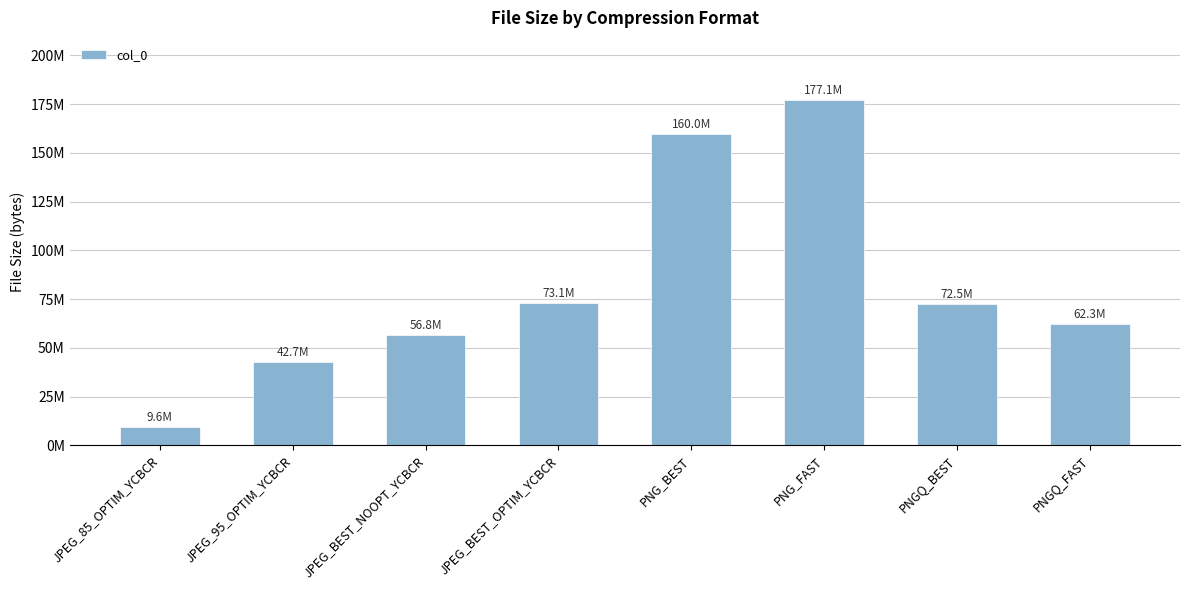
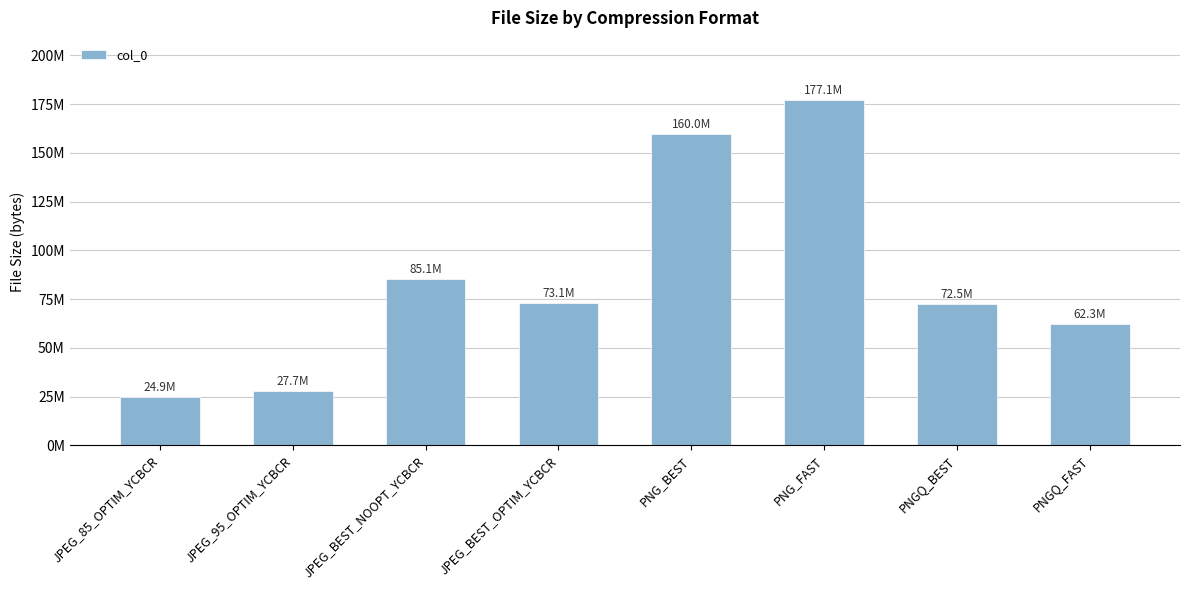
JPEG_85_OPTIM_YCBCR: 9.6M -> 24.9M
JPEG_95_OPTIM_YCBCR: 42.7M -> 27.7M
JPEG_BEST_NOOPT_YCBCR: 56.8M -> 85.1M
